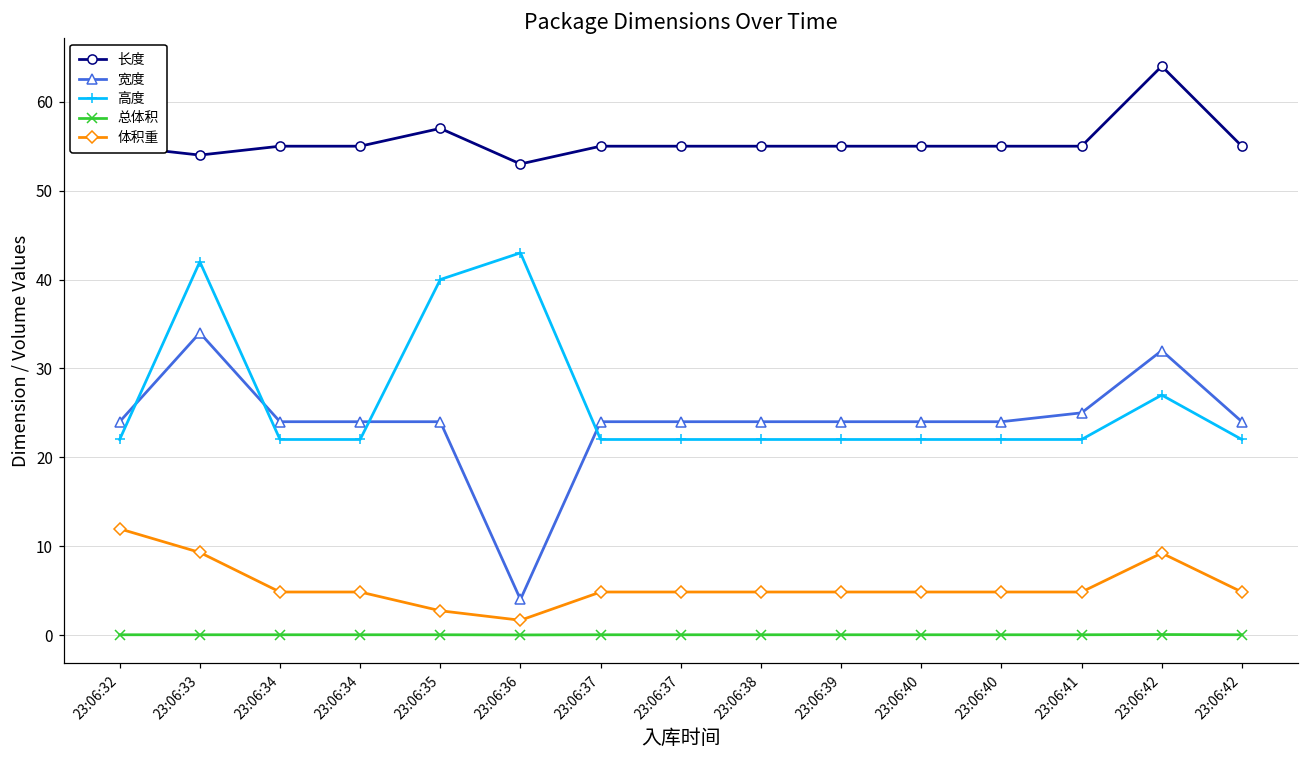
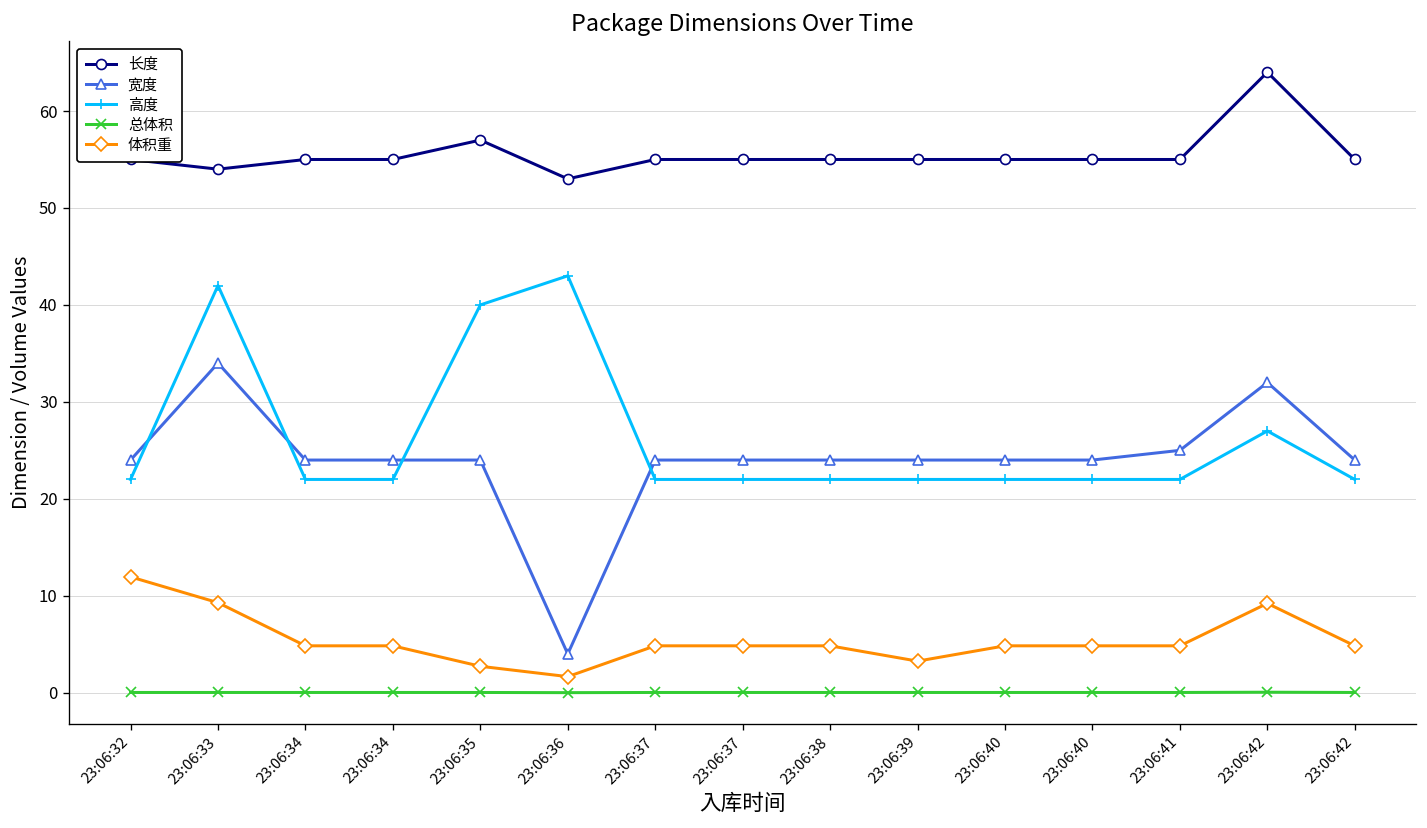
体积重, 23:06:39: 5 -> 3
